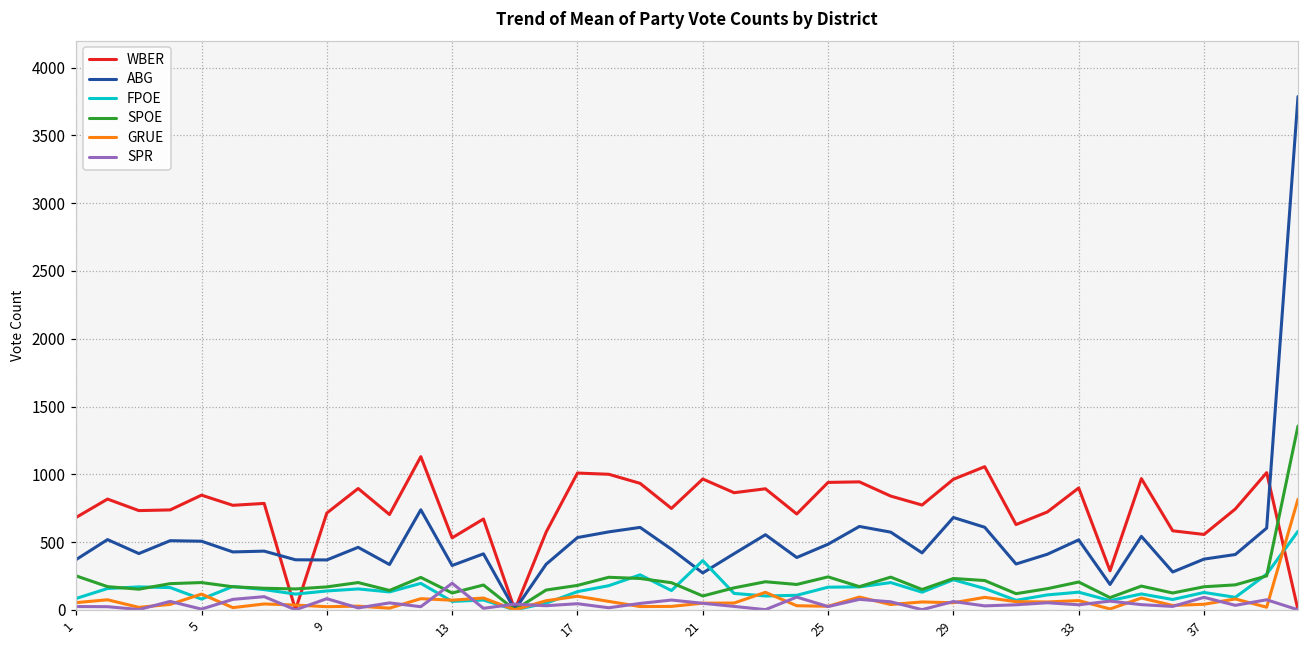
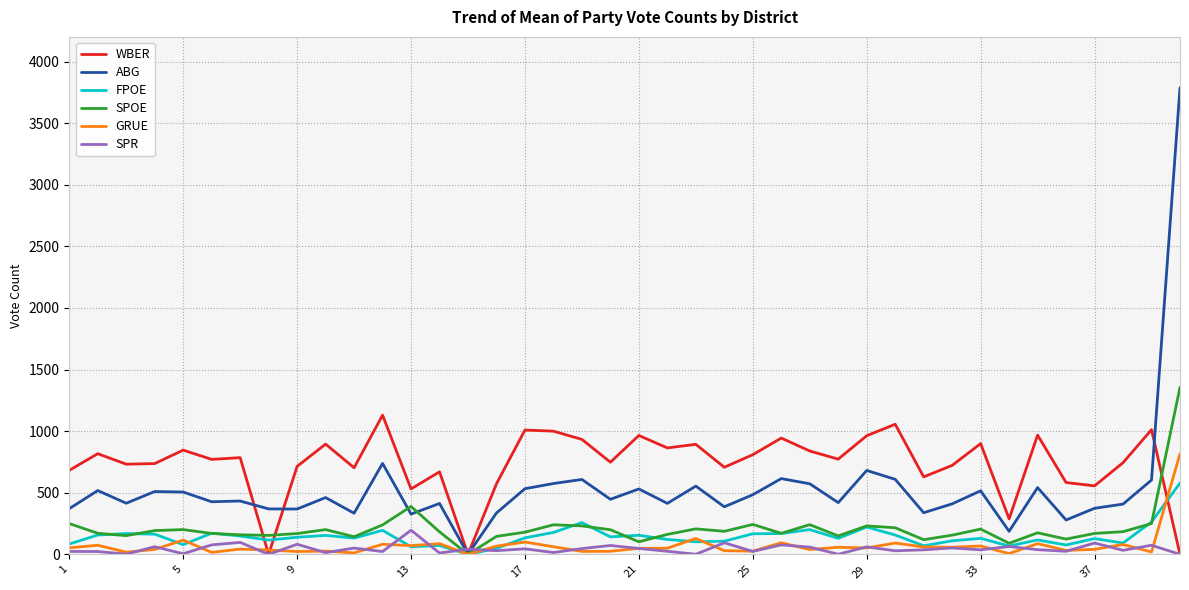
SPOE, 13: 120 -> 390
ABG, 21: 270 -> 530
FPOE, 21: 360 -> 160
WBER, 25: 940 -> 810
